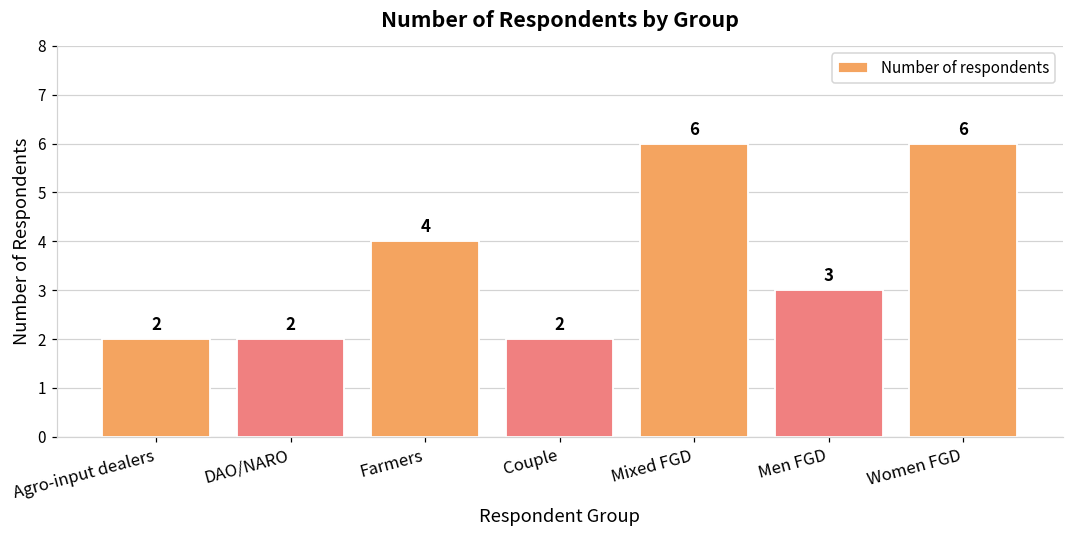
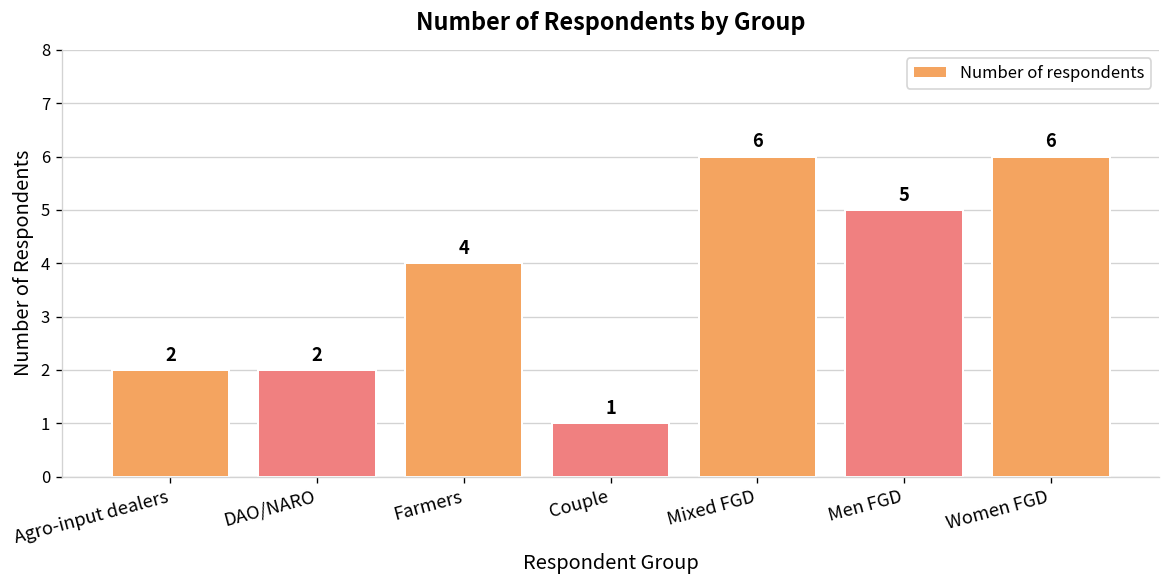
Couple: 2 -> 1
Men FGD: 3 -> 5
